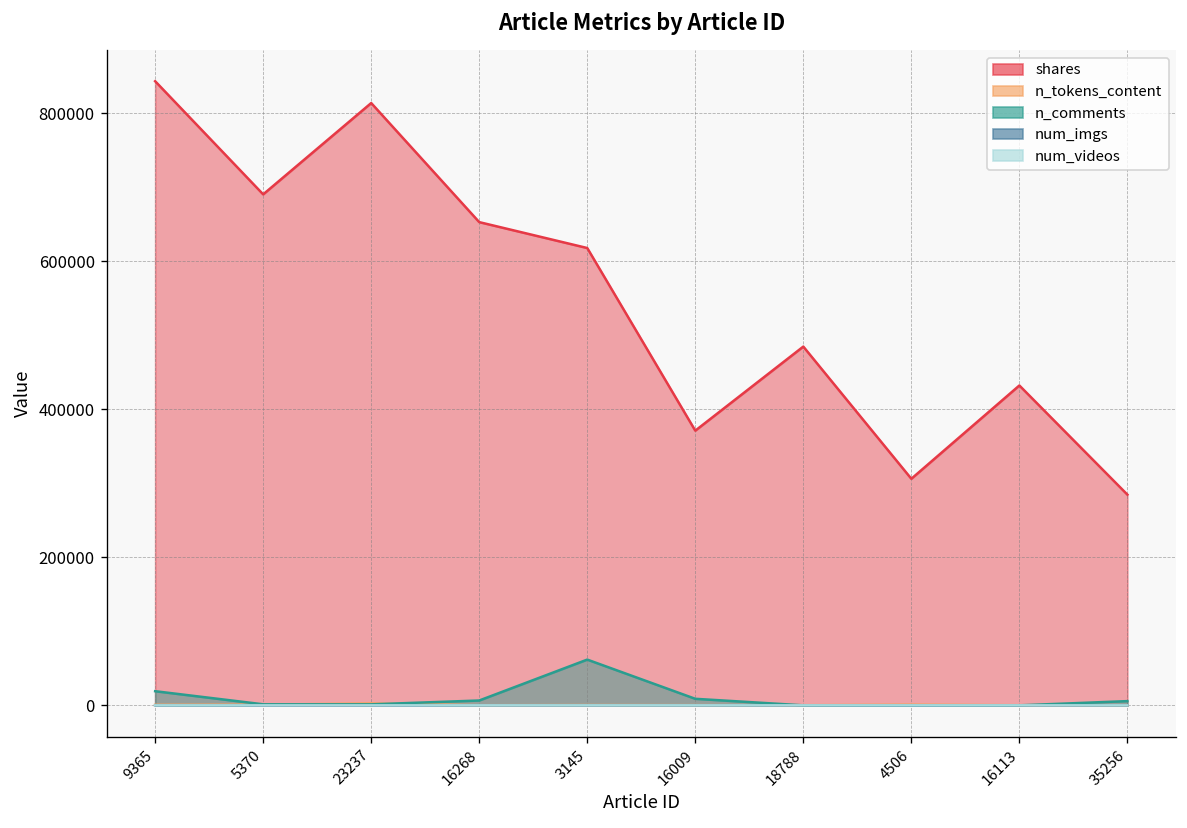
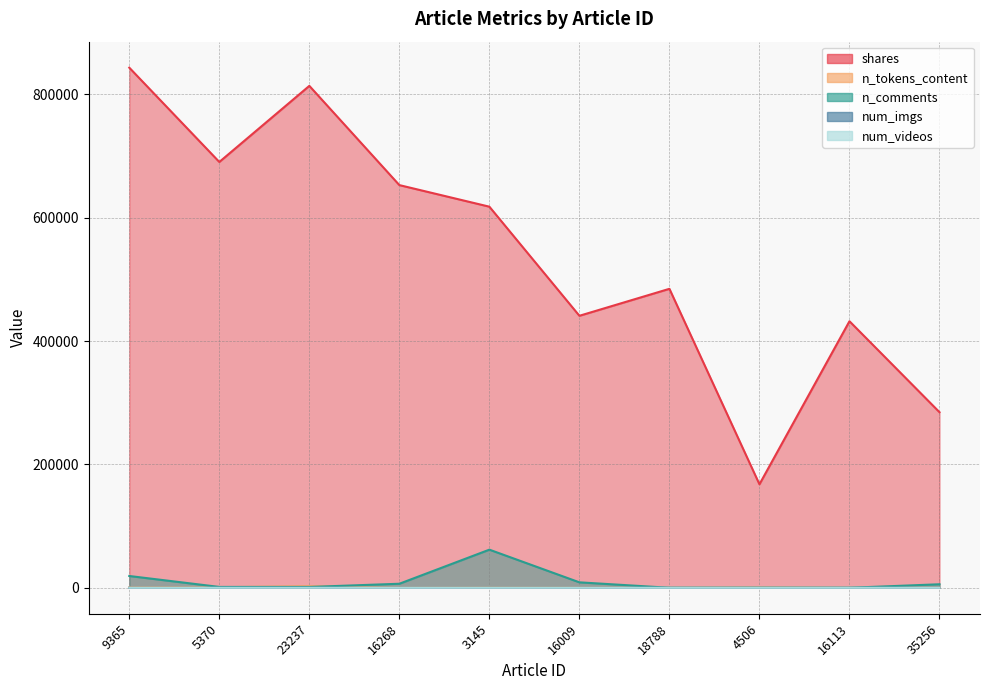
shares, 16009: 370000 -> 440000
shares, 4506: 310000 -> 170000
